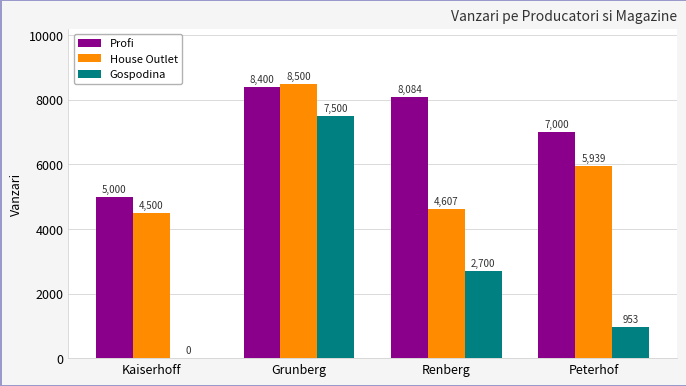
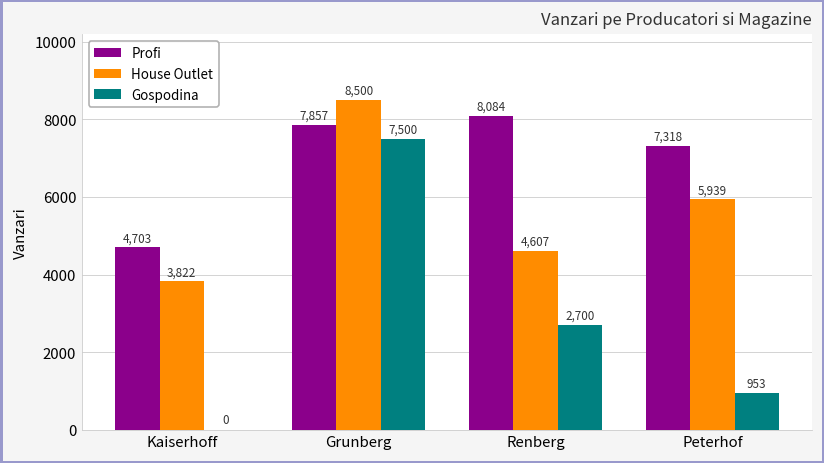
Profi, Kaiserhoff: 5,000 -> 4,703
House Outlet, Kaiserhoff: 4,500 -> 3,822
Profi, Grunberg: 8,400 -> 7,857
Profi, Peterhof: 7,000 -> 7,318
